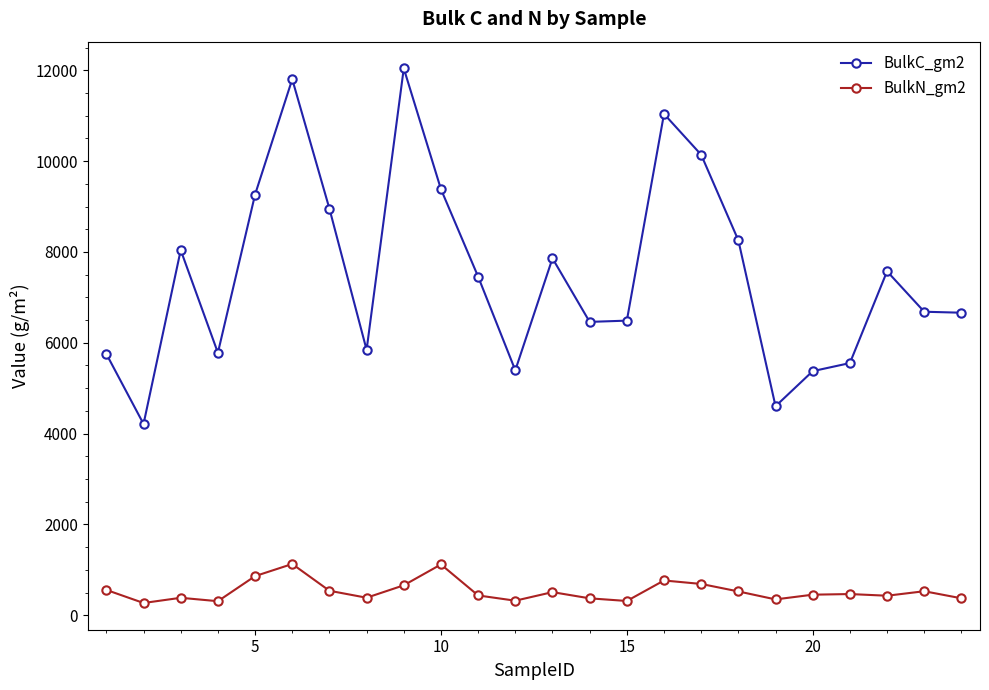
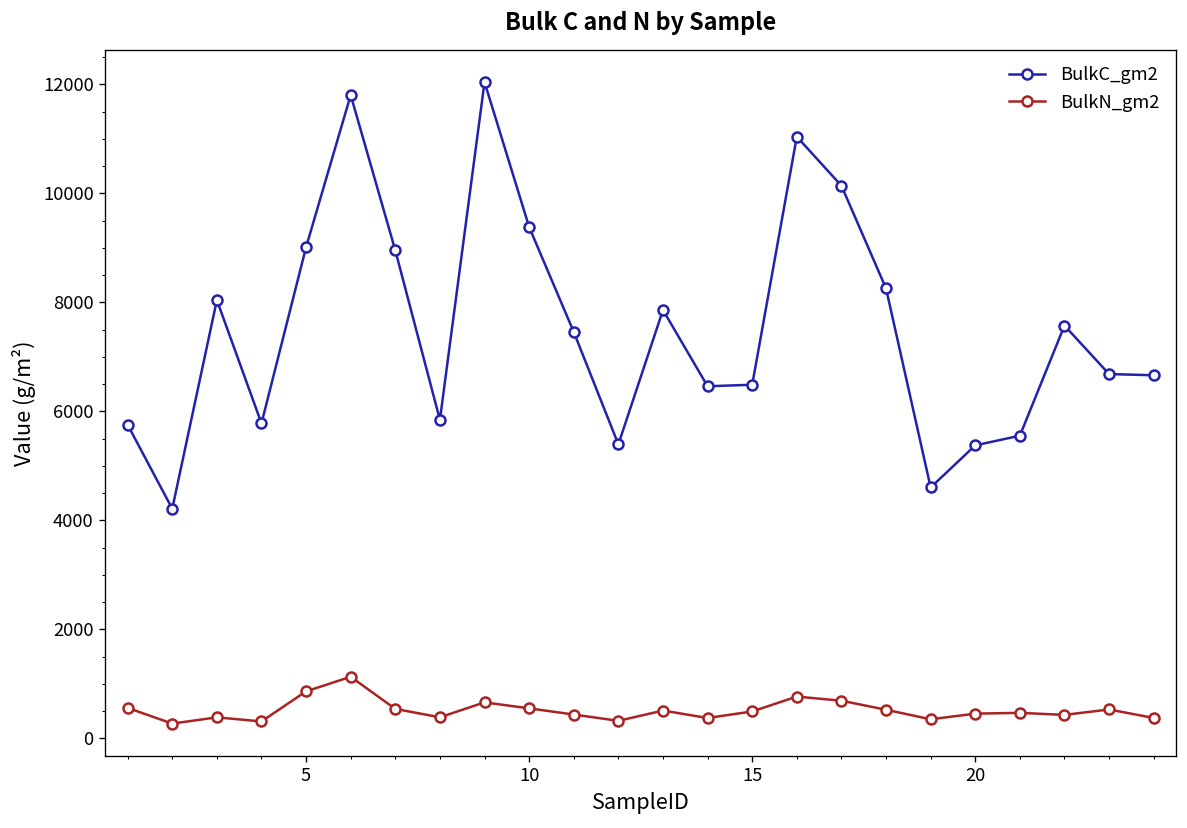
BulkC_gm2, 5: 9300 -> 9000
BulkN_gm2, 10: 1100 -> 500
BulkN_gm2, 15: 300 -> 500
